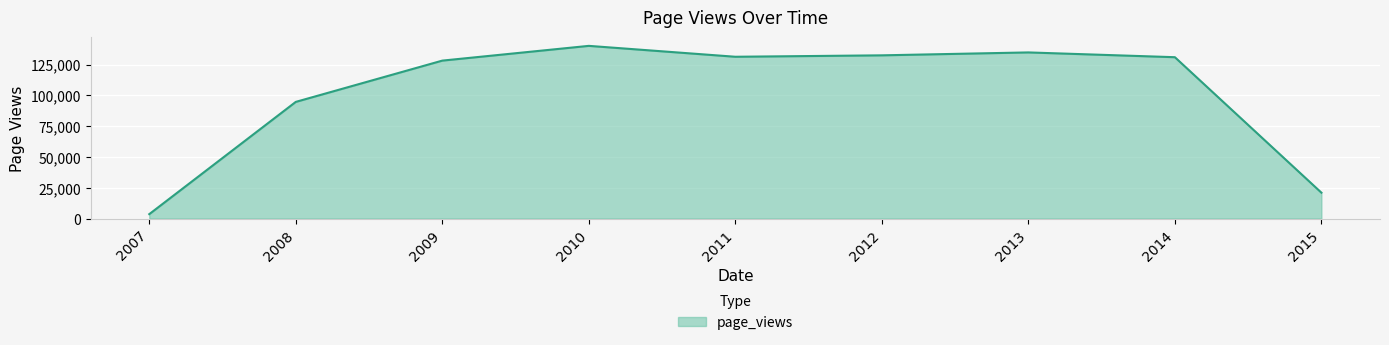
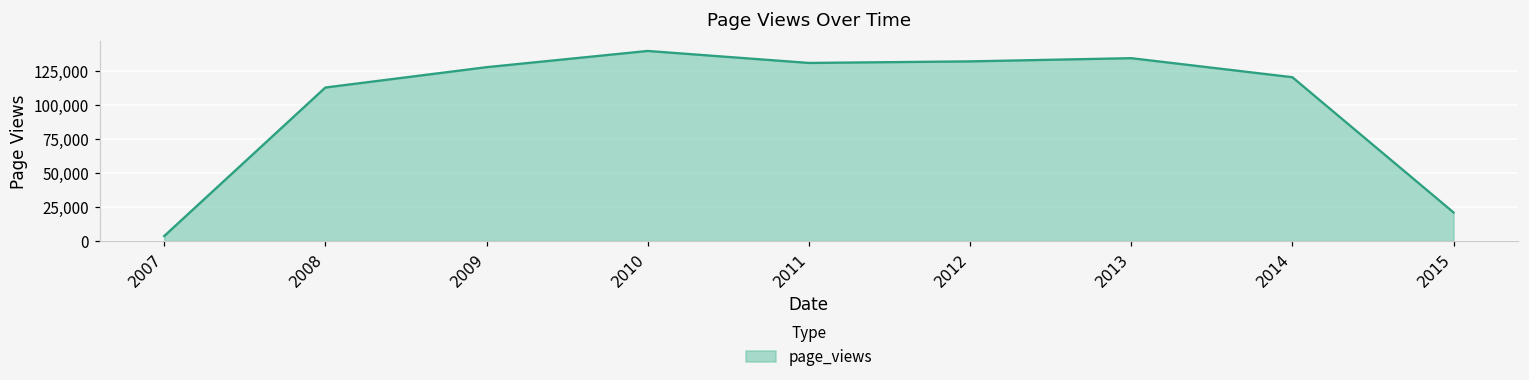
2008: 95,000 -> 113,000
2014: 131,000 -> 121,000
